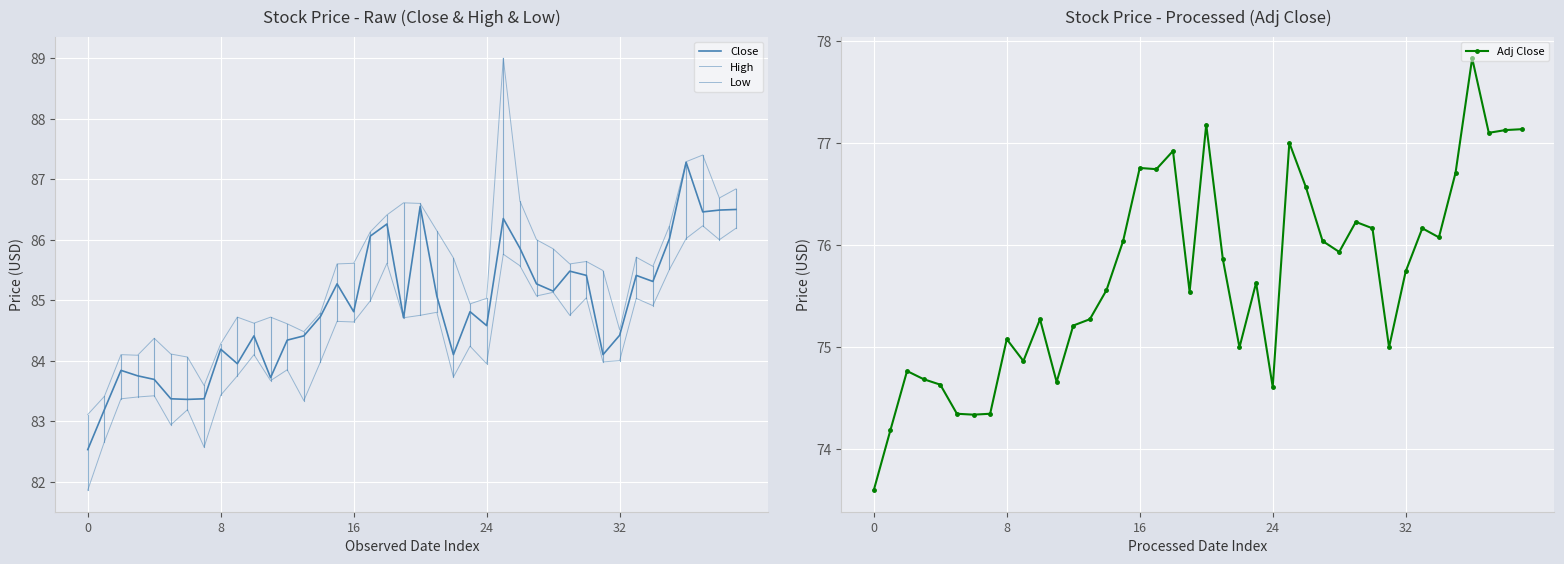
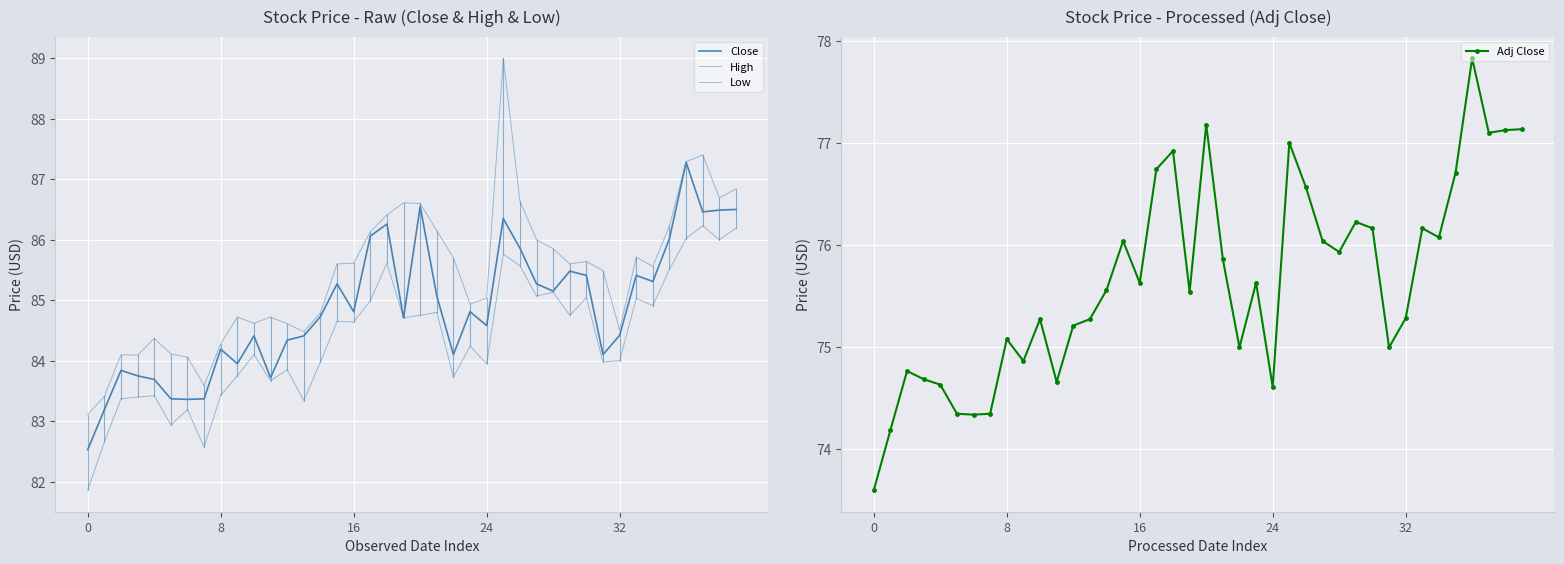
Stock Price - Processed (Adj Close), 16: 76.75 -> 75.63
Stock Price - Processed (Adj Close), 32: 75.74 -> 75.28
